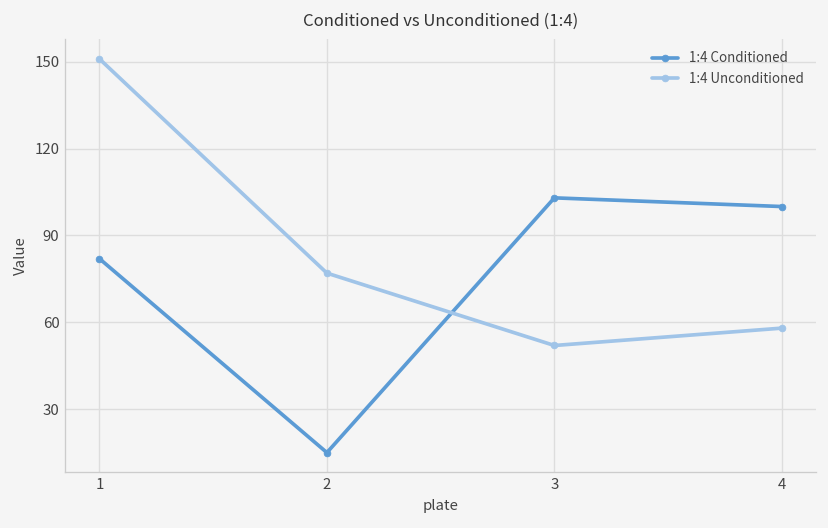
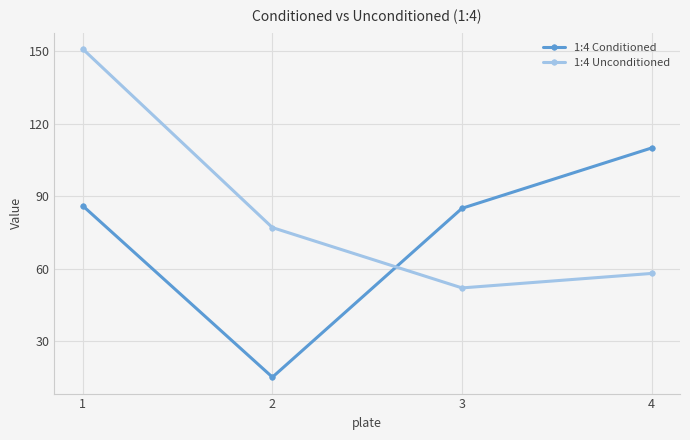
1:4 Conditioned, 1: 82 -> 86
1:4 Conditioned, 3: 103 -> 85
1:4 Conditioned, 4: 100 -> 110
